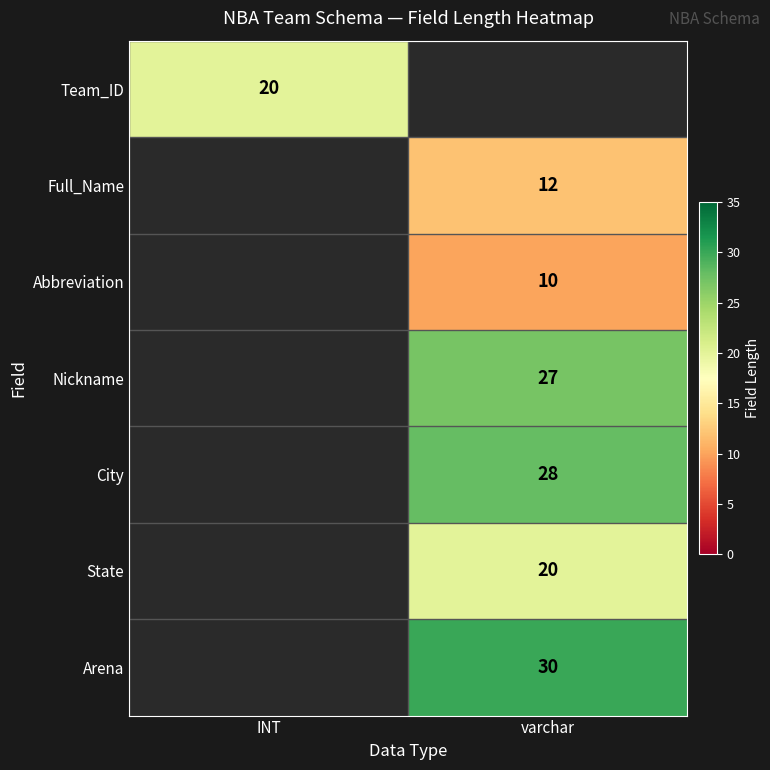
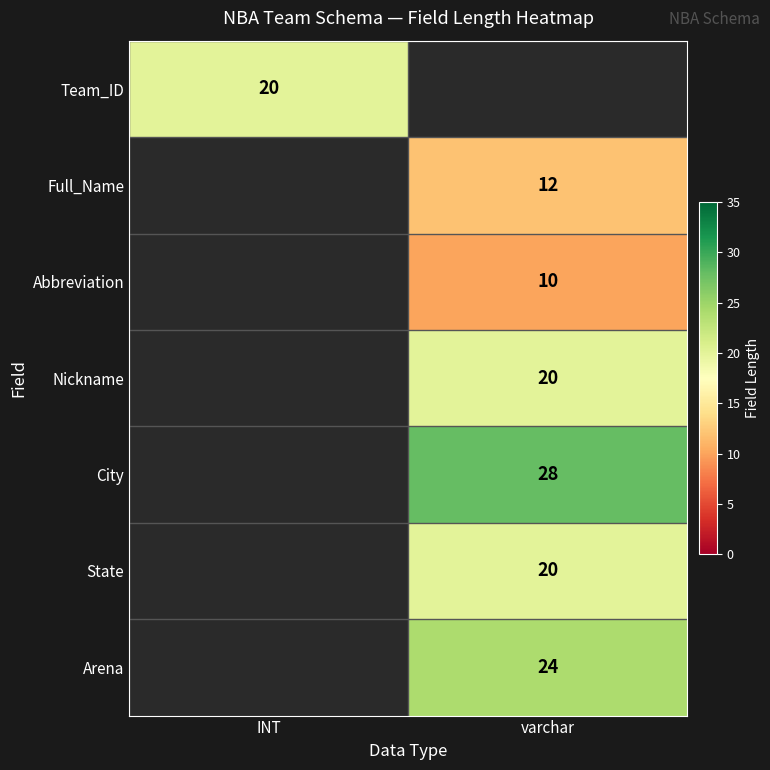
Nickname, varchar: 27 -> 20
Arena, varchar: 30 -> 24
